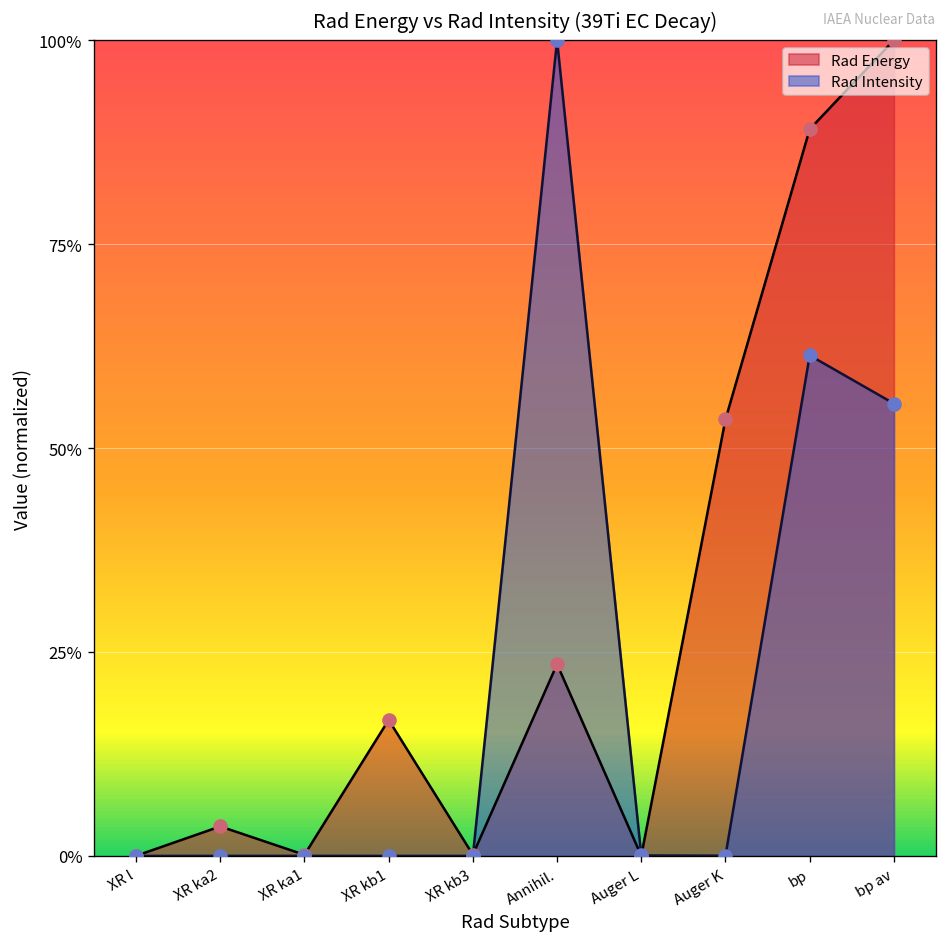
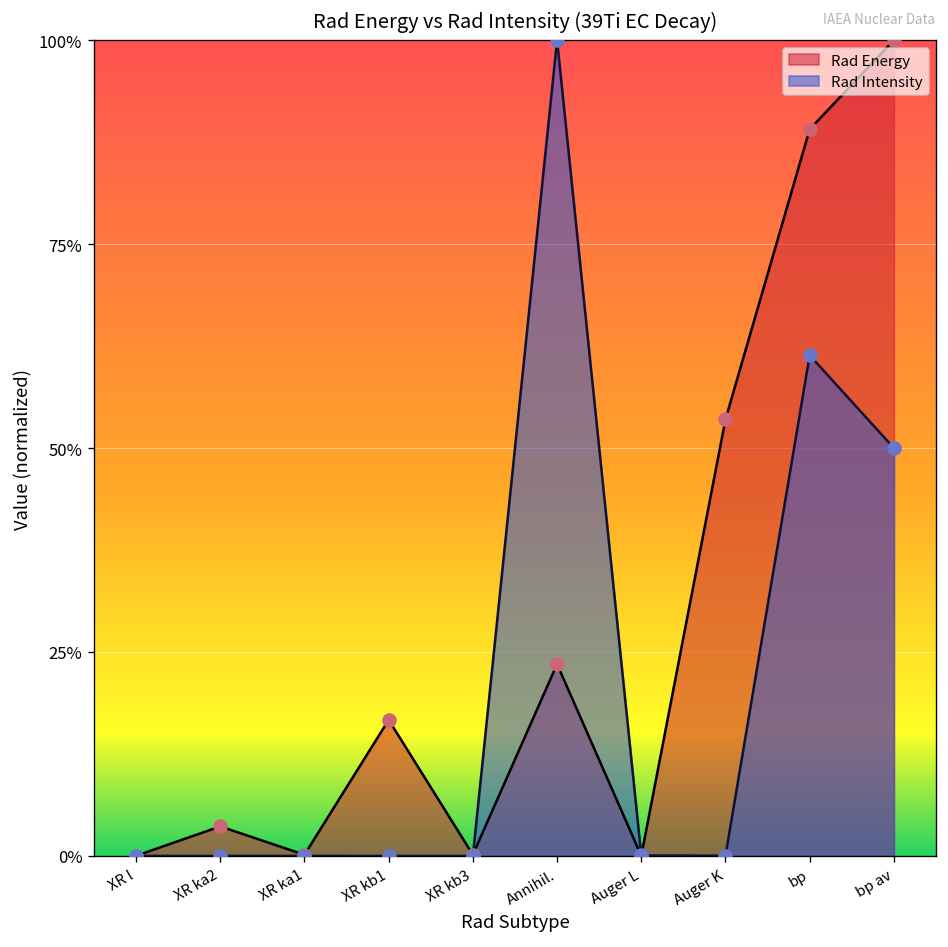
Rad Intensity, bp av: 55% -> 50%
